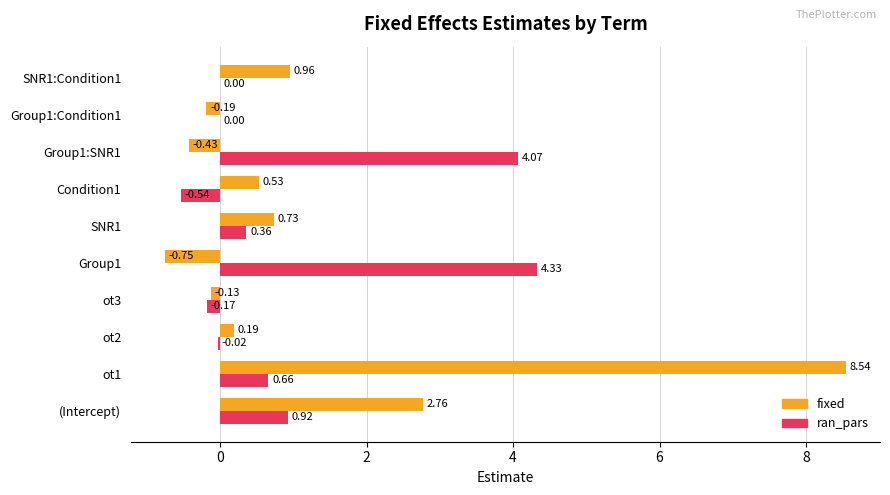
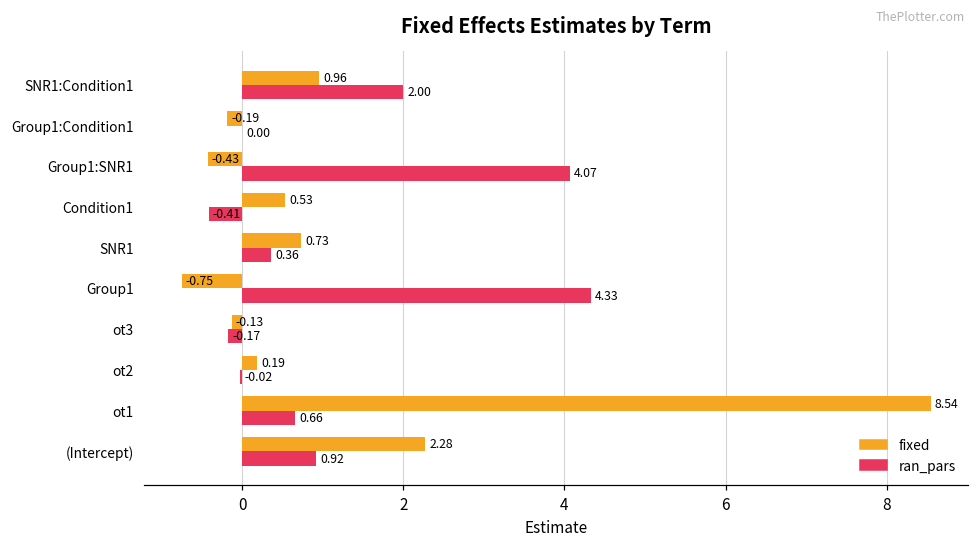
ran_pars, SNR1:Condition1: 0.00 -> 2.00
ran_pars, Condition1: -0.54 -> -0.41
fixed, (Intercept): 2.76 -> 2.28
